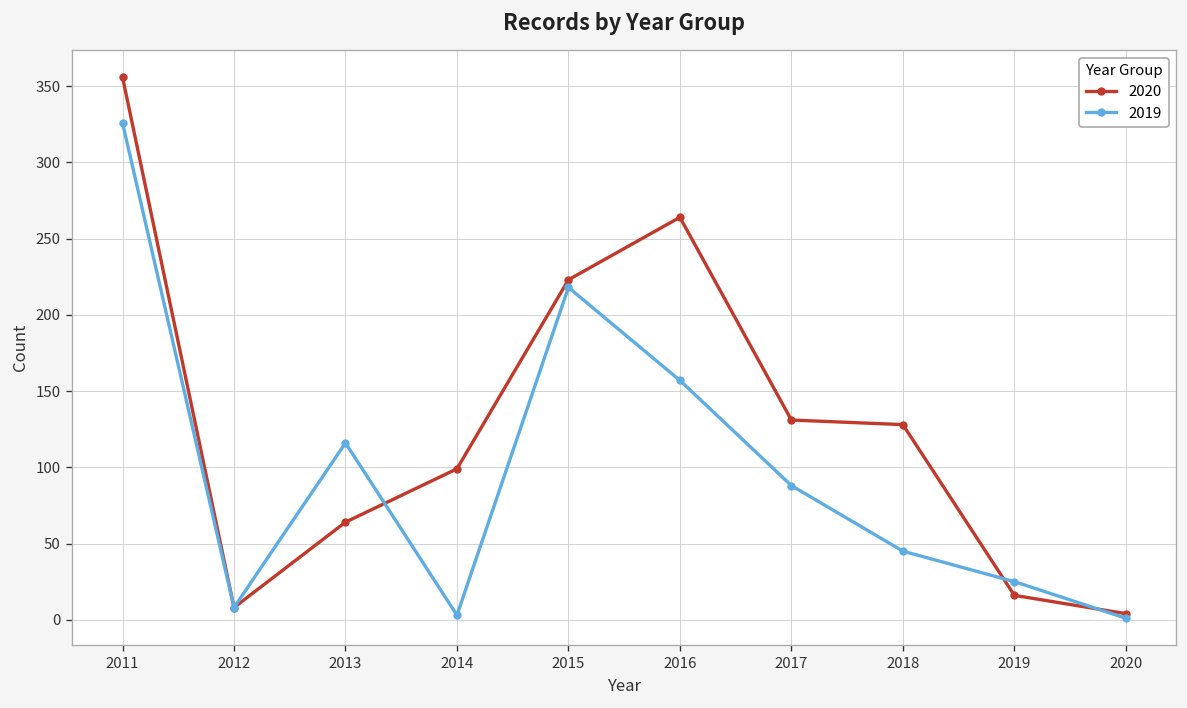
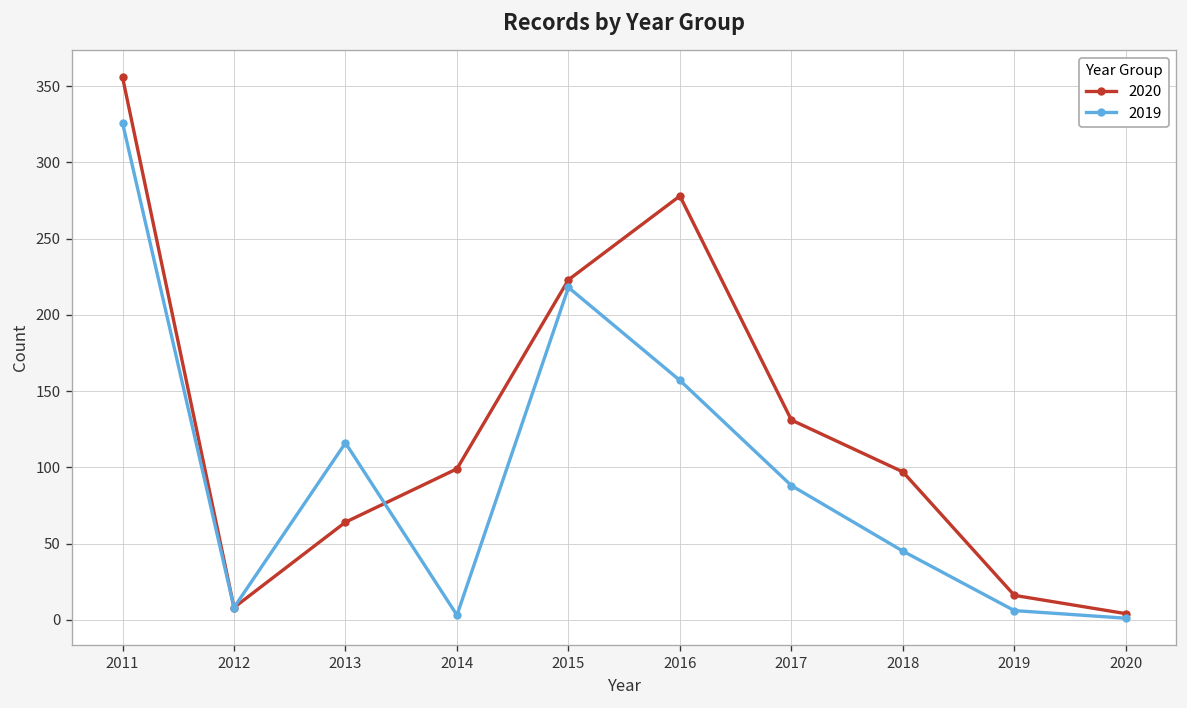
2020, 2016: 264 -> 278
2020, 2018: 128 -> 97
2019, 2019: 25 -> 6
